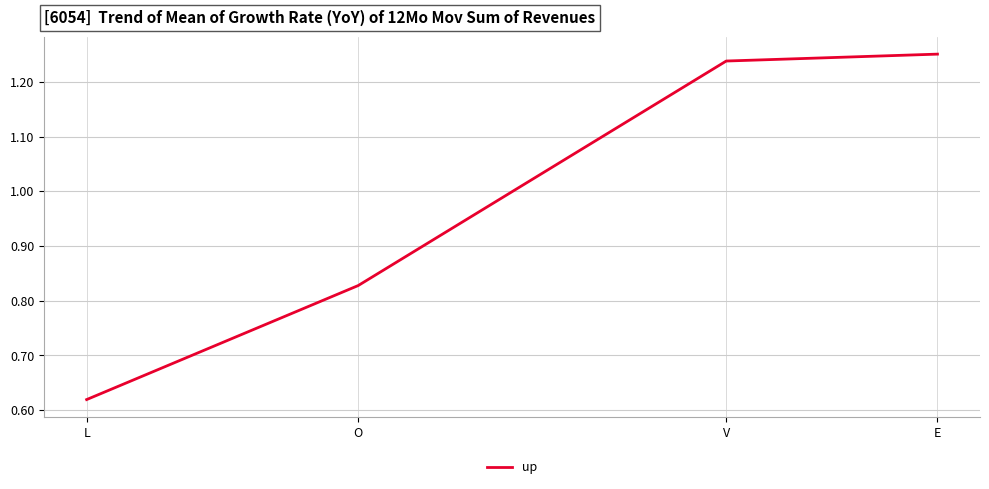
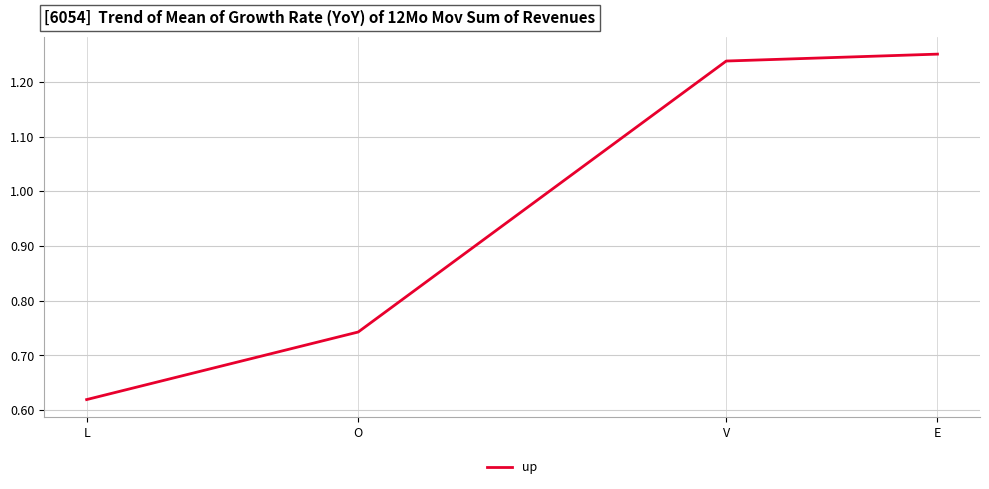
O: 0.83 -> 0.74
